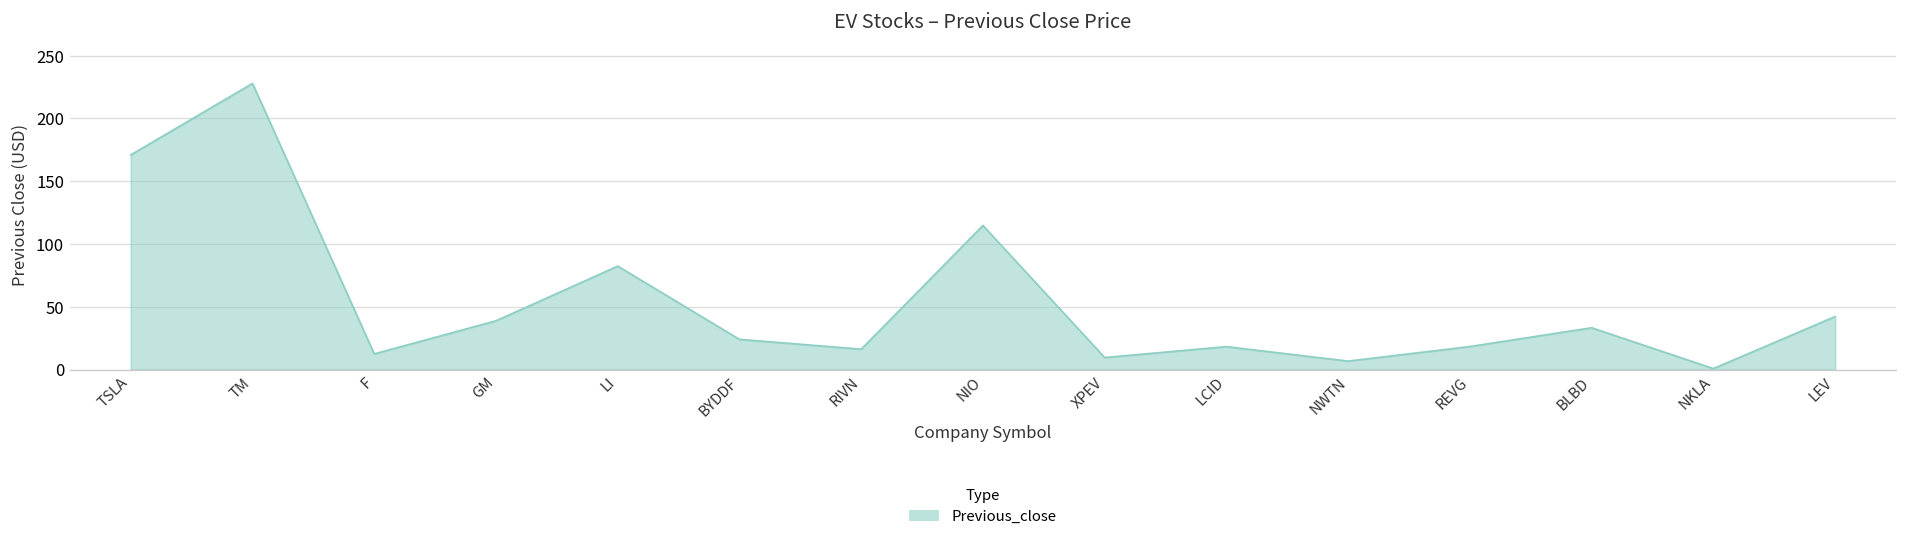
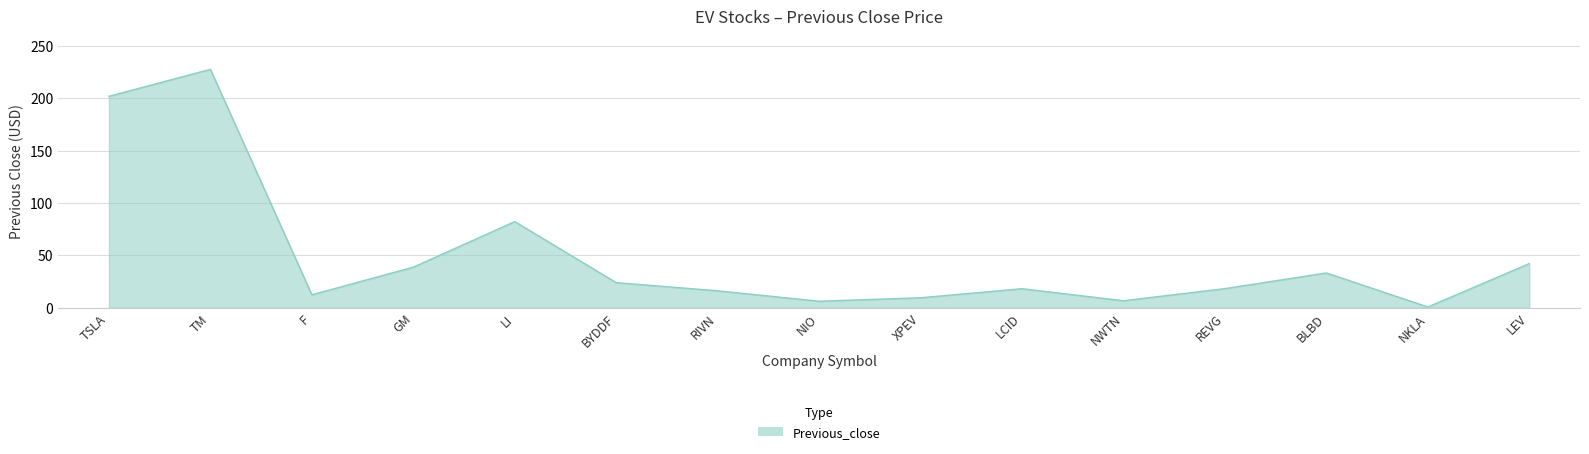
TSLA: 171 -> 202
NIO: 115 -> 6
